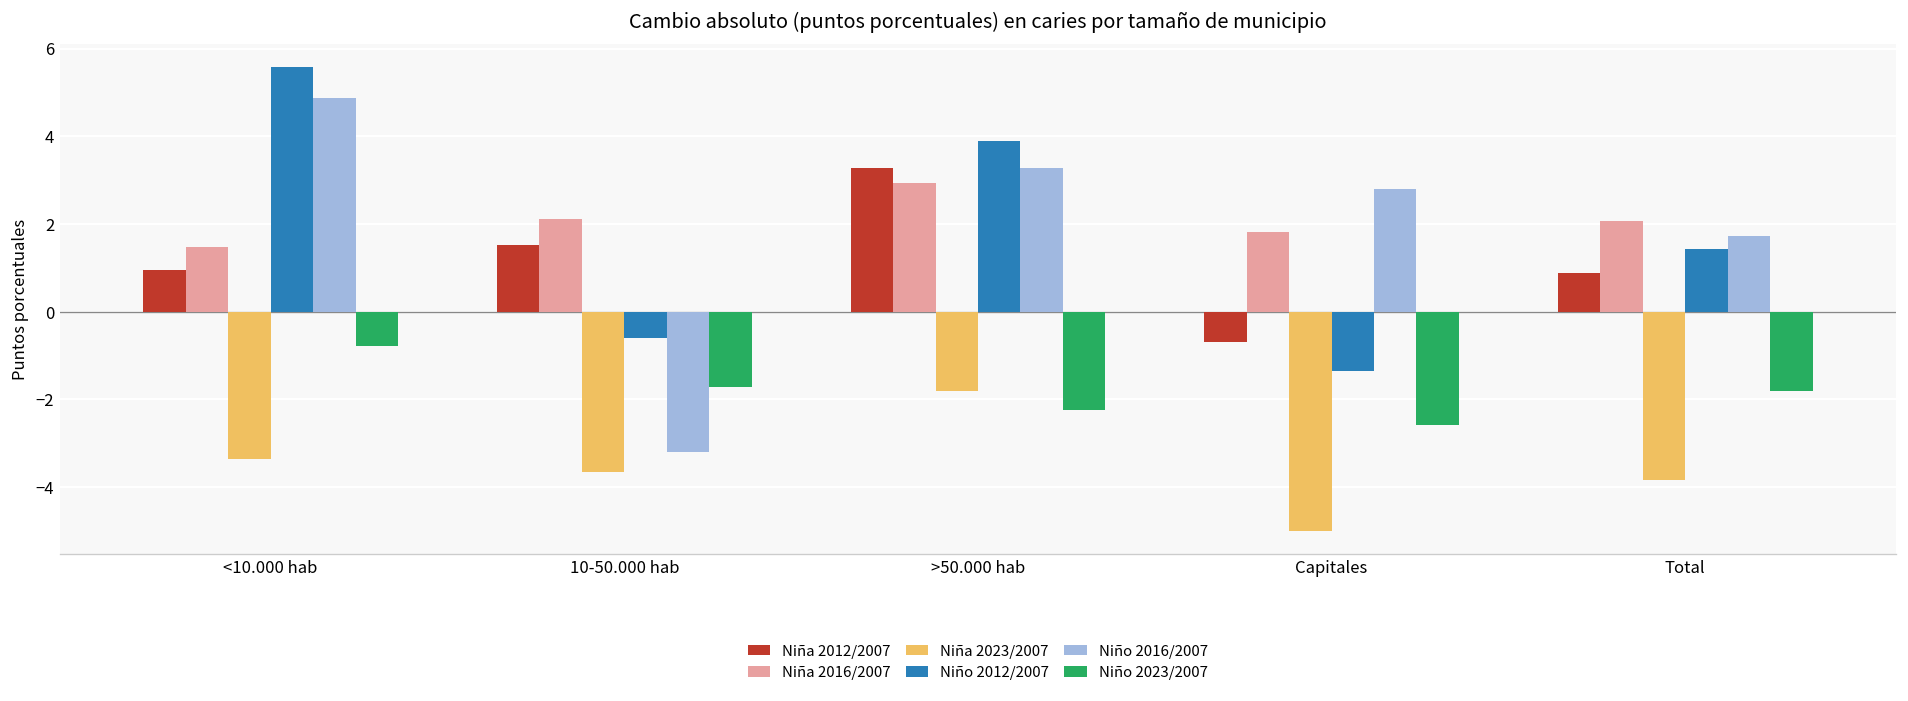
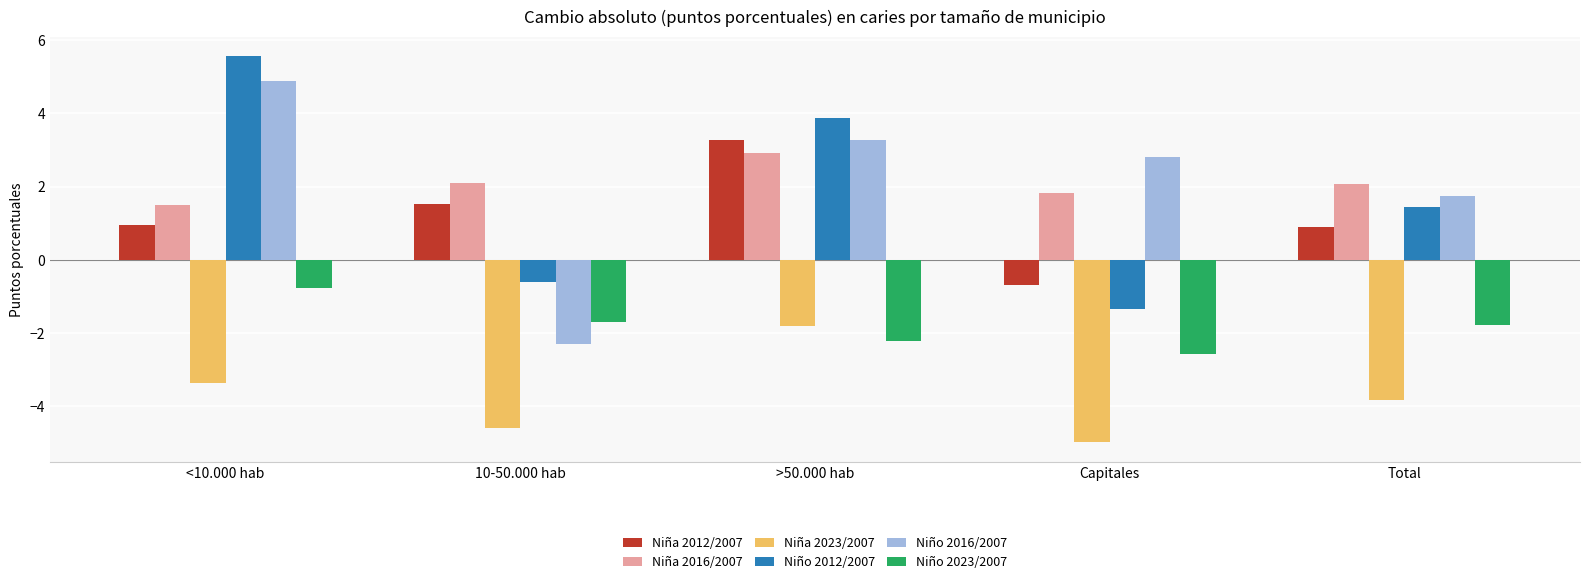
Niña 2023/2007, 10-50.000 hab: -3.7 -> -4.6
Niño 2016/2007, 10-50.000 hab: -3.2 -> -2.3
